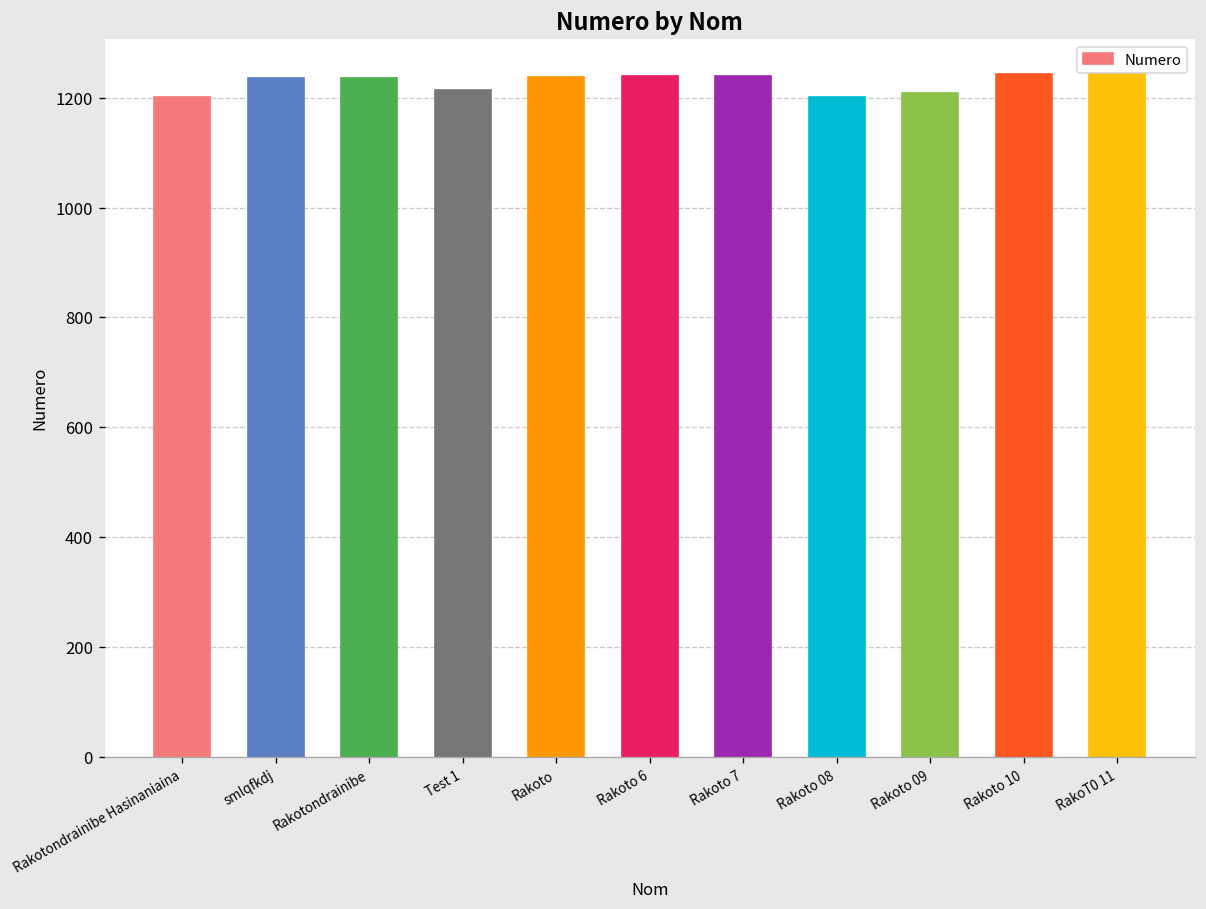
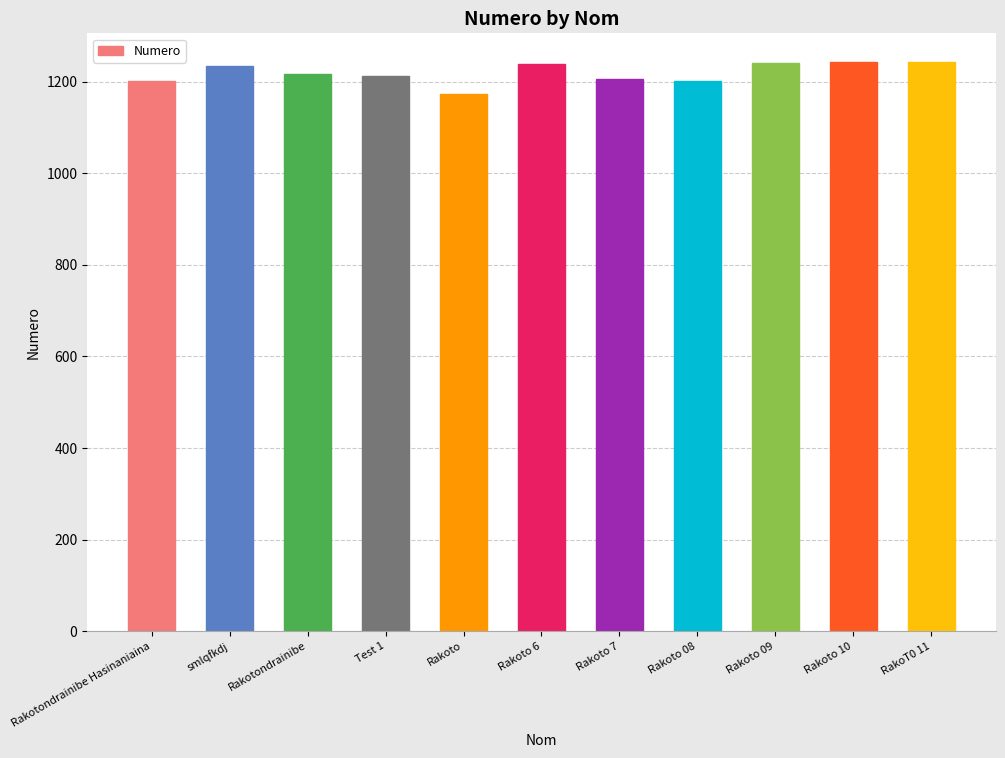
Rakotondrainibe: 1240 -> 1220
Rakoto: 1240 -> 1170
Rakoto 7: 1240 -> 1210
Rakoto 09: 1210 -> 1240
